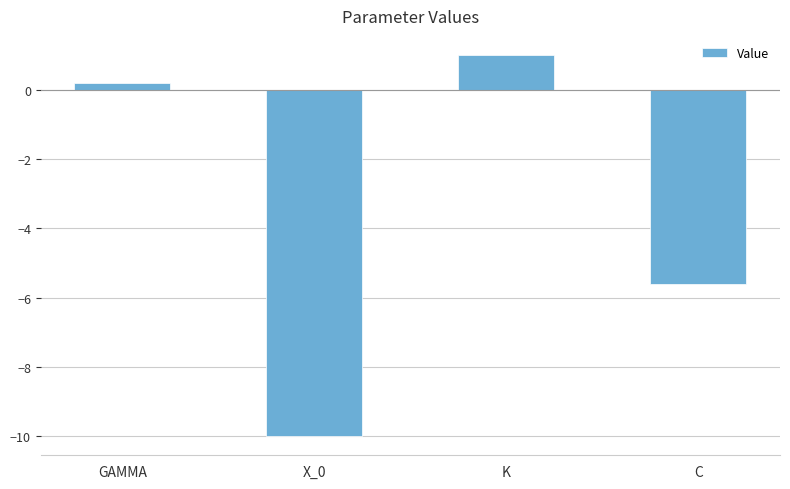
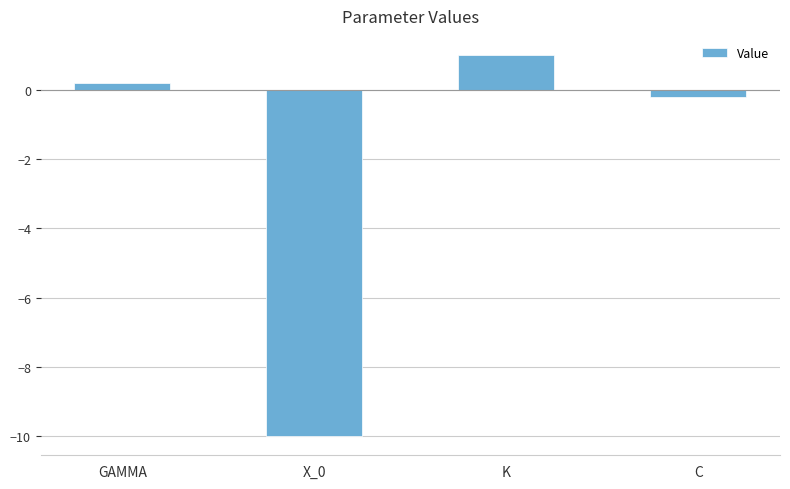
C: -5.6 -> -0.2
